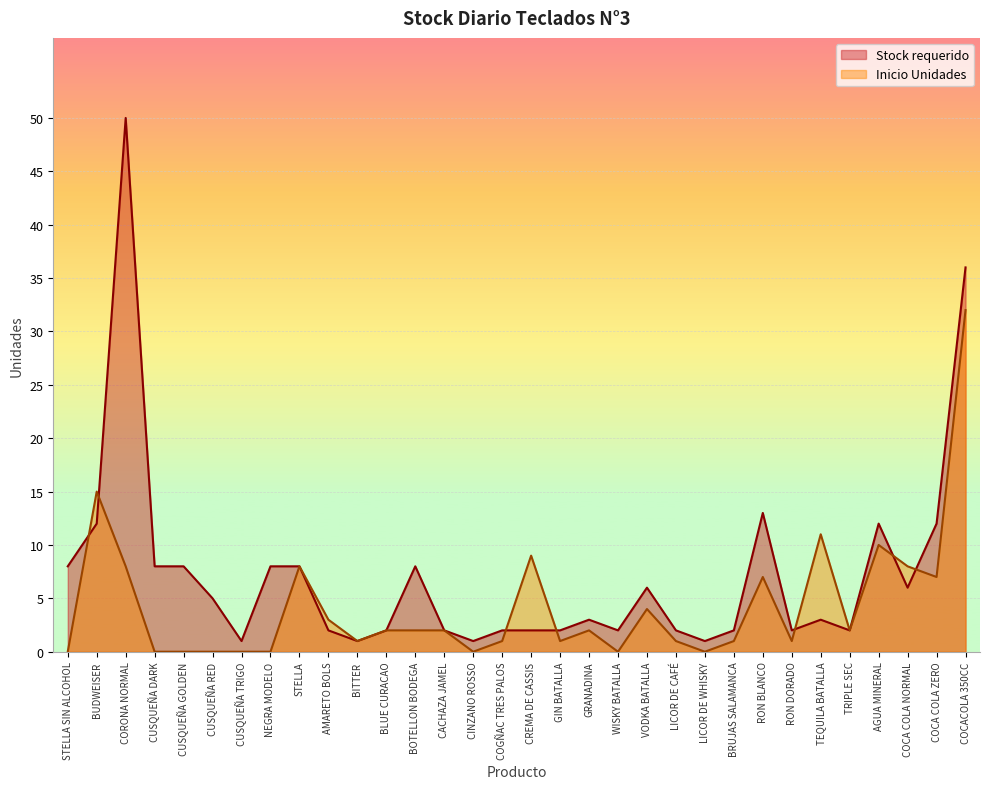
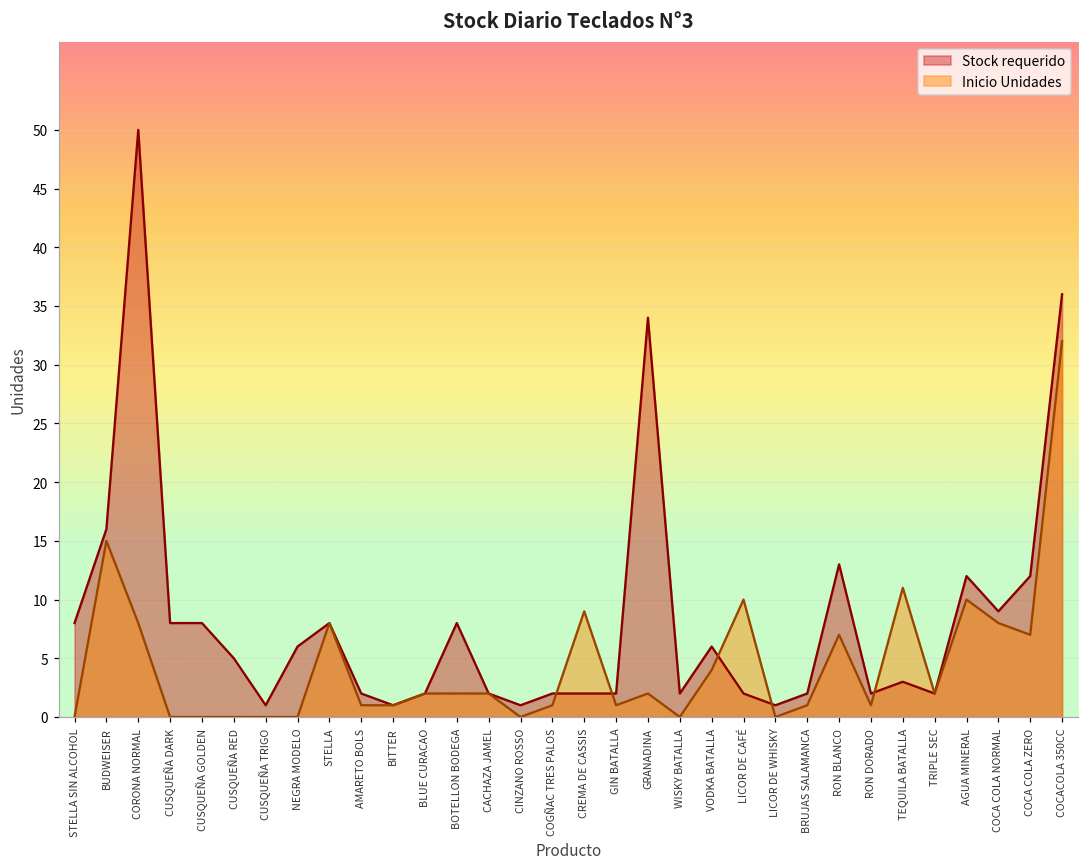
Stock requerido, BUDWEISER: 12 -> 16
Stock requerido, NEGRA MODELO: 8 -> 6
Inicio Unidades, AMARETO BOLS: 3 -> 1
Stock requerido, GRANADINA: 3 -> 34
Inicio Unidades, LICOR DE CAFÉ: 1 -> 10
Stock requerido, COCA COLA NORMAL: 6 -> 9
